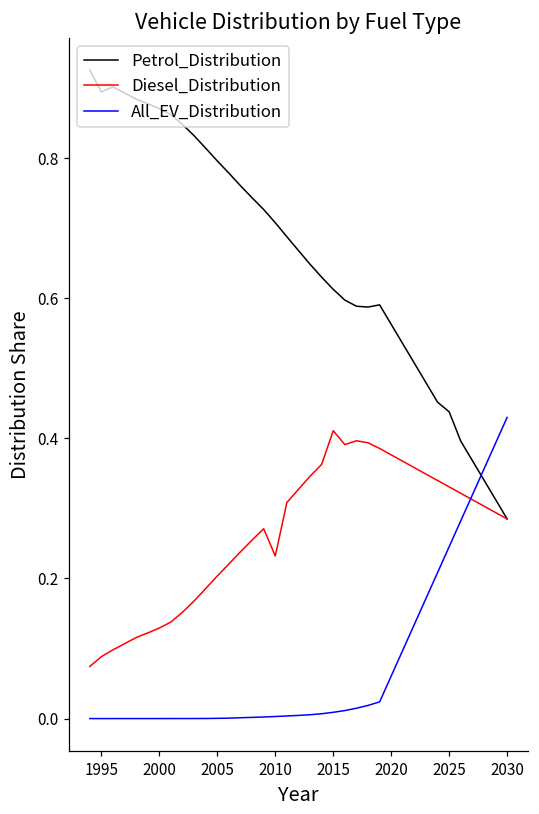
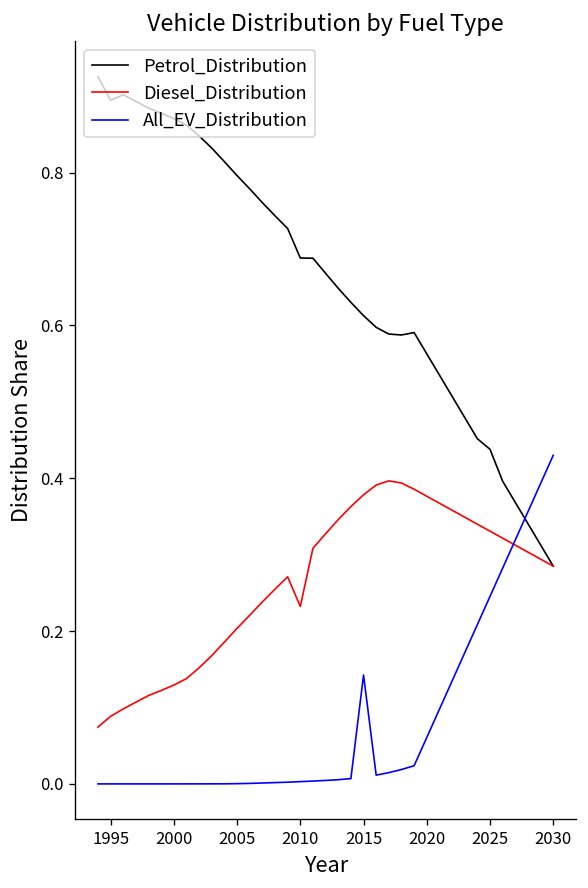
Petrol_Distribution, 2010: 0.71 -> 0.69
Diesel_Distribution, 2015: 0.41 -> 0.38
All_EV_Distribution, 2015: 0.01 -> 0.14
